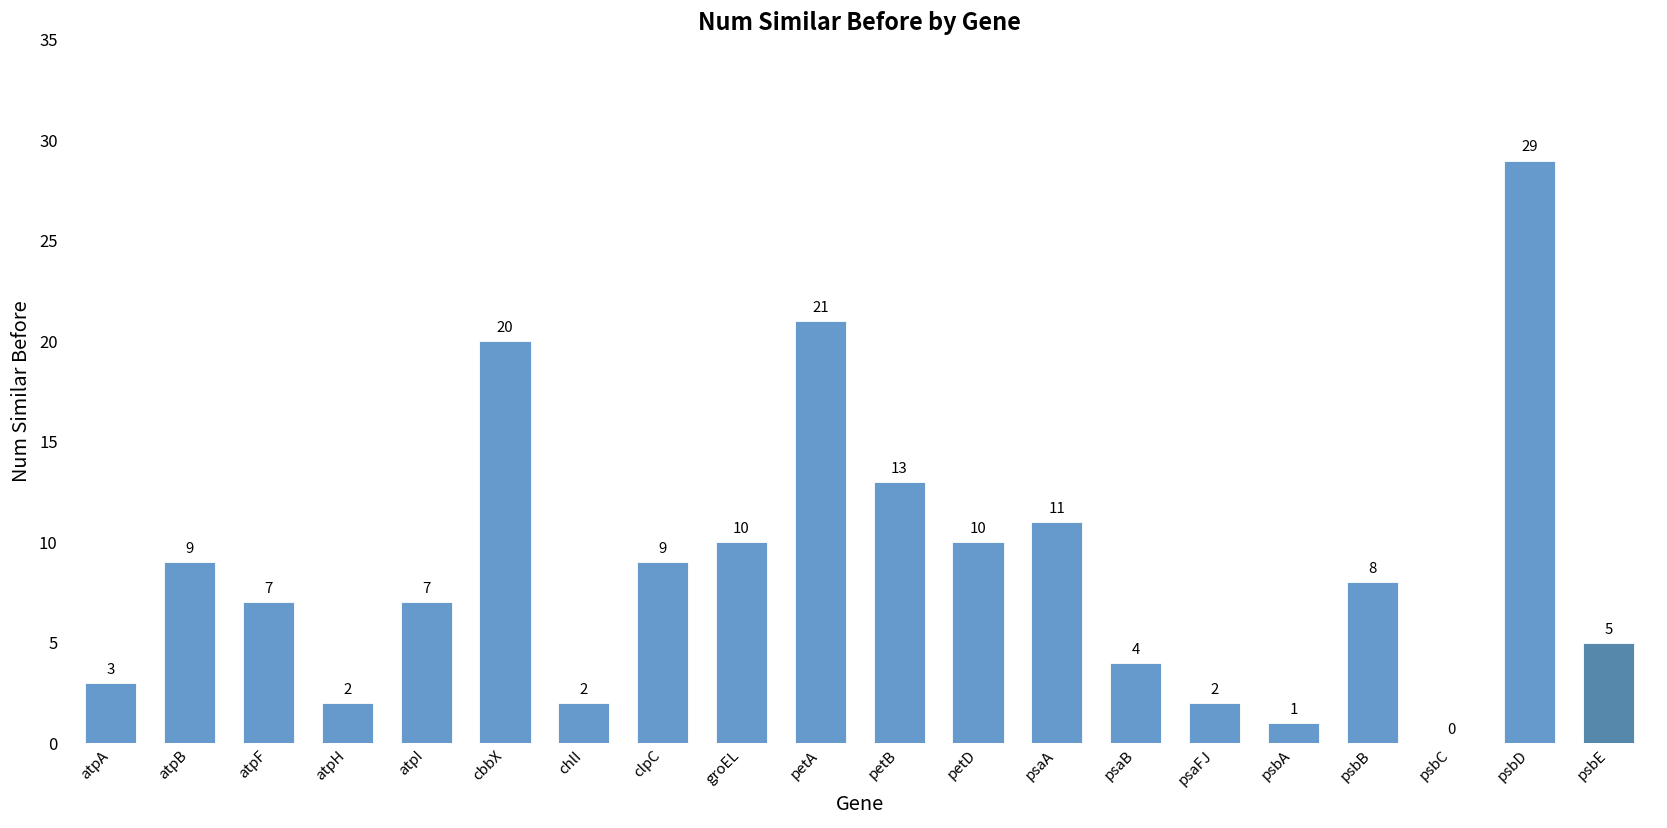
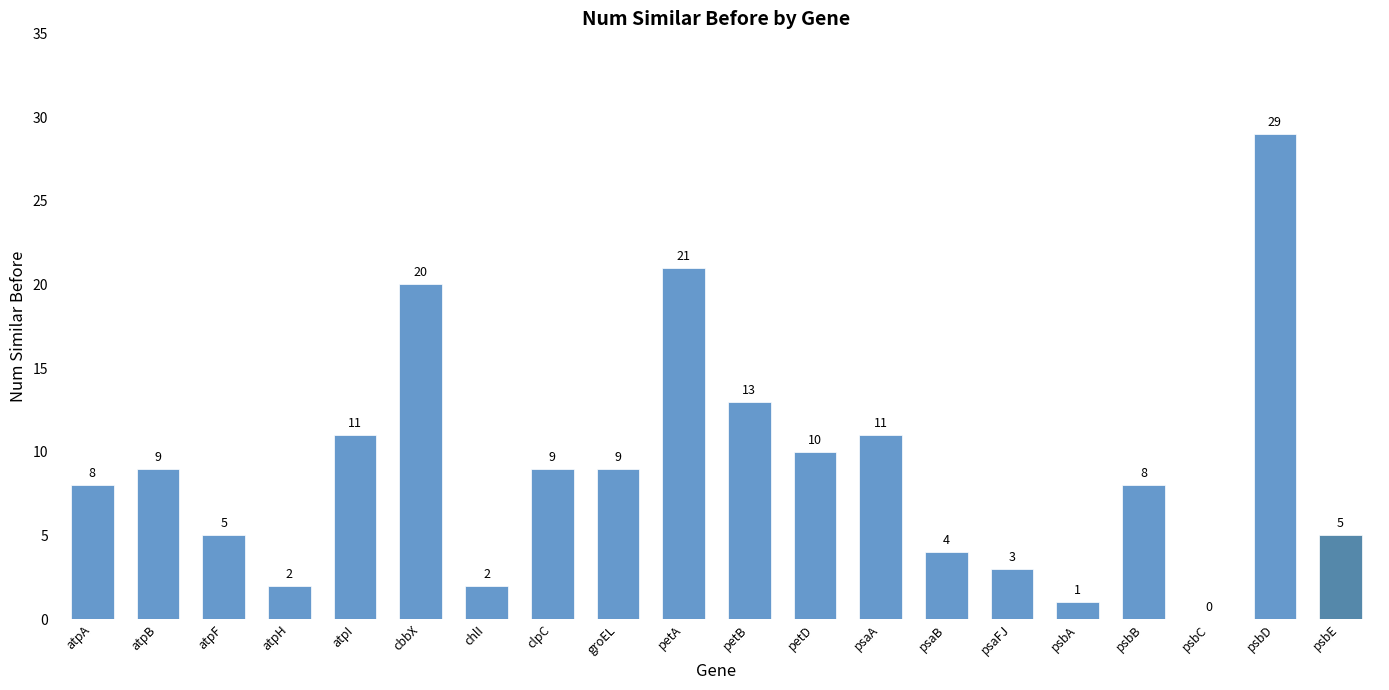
atpA: 3 -> 8
atpF: 7 -> 5
atpI: 7 -> 11
groEL: 10 -> 9
psaFJ: 2 -> 3
